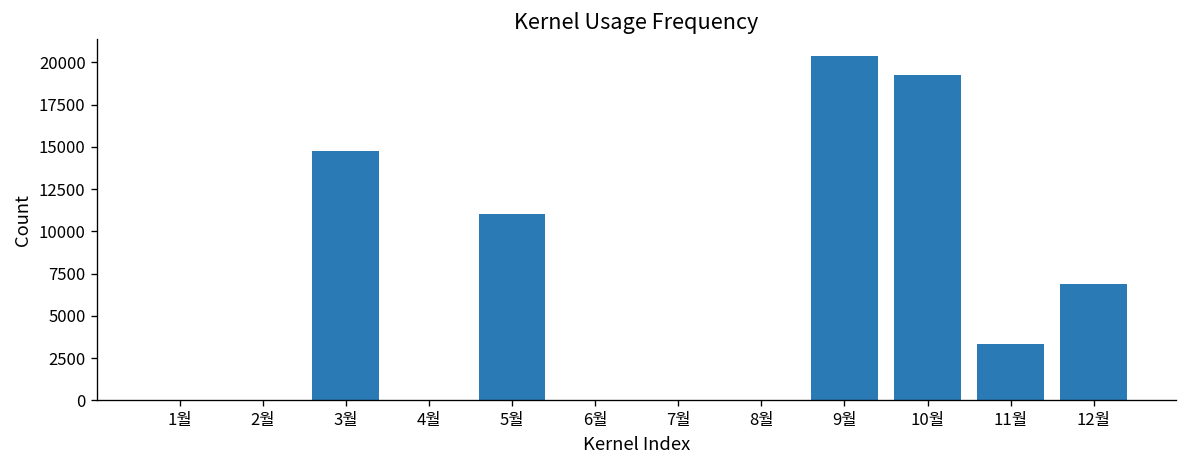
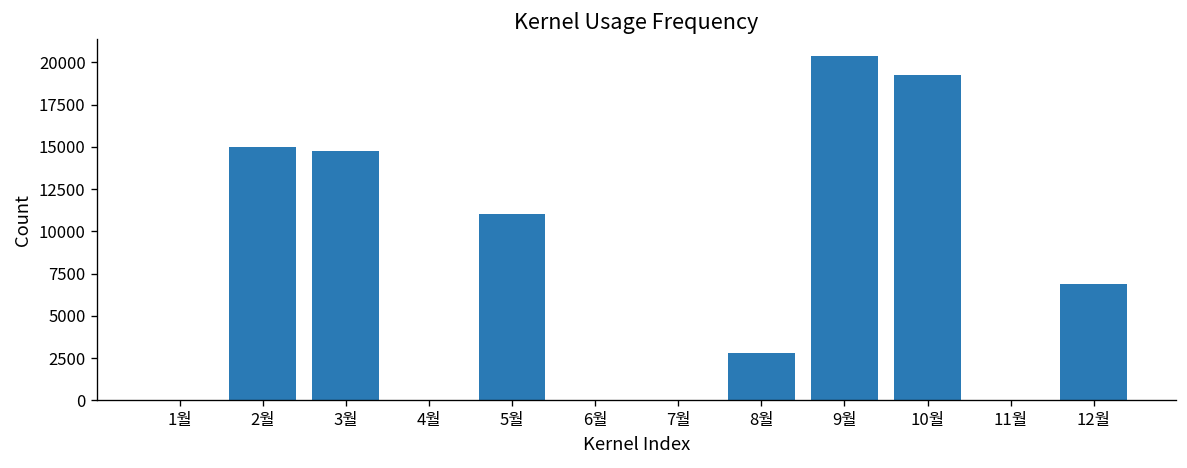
2월: 0 -> 15000
8월: 0 -> 2800
11월: 3300 -> 0
